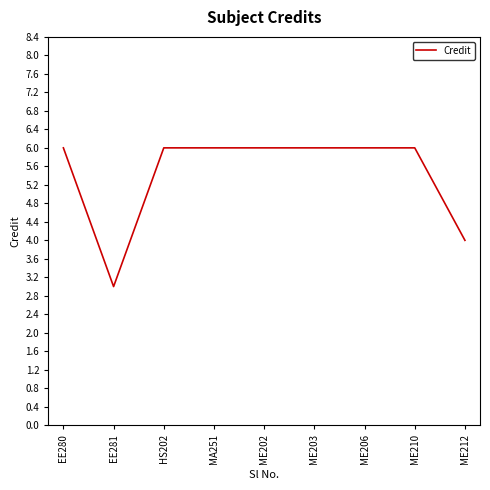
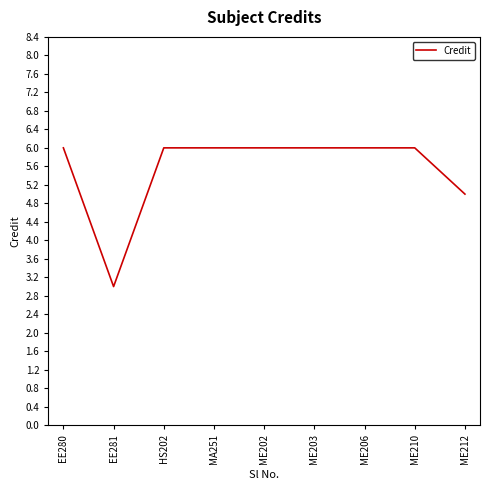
ME212: 4 -> 5
